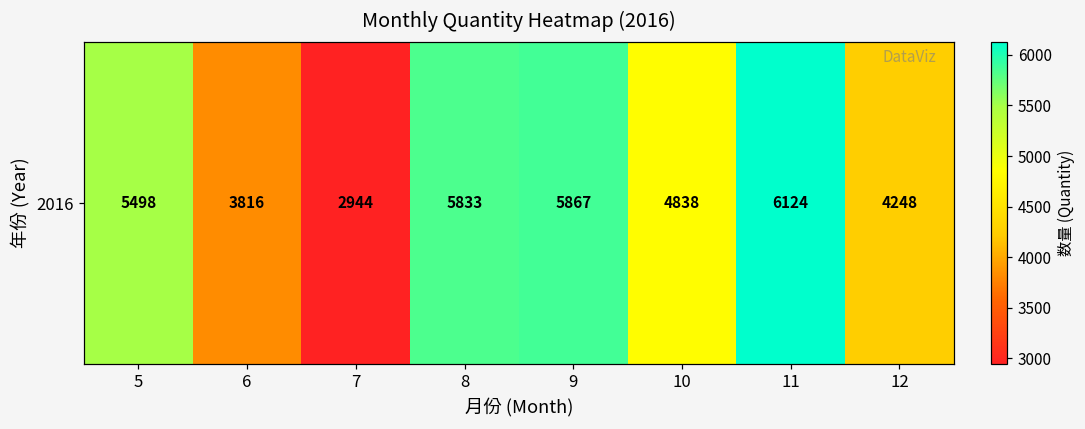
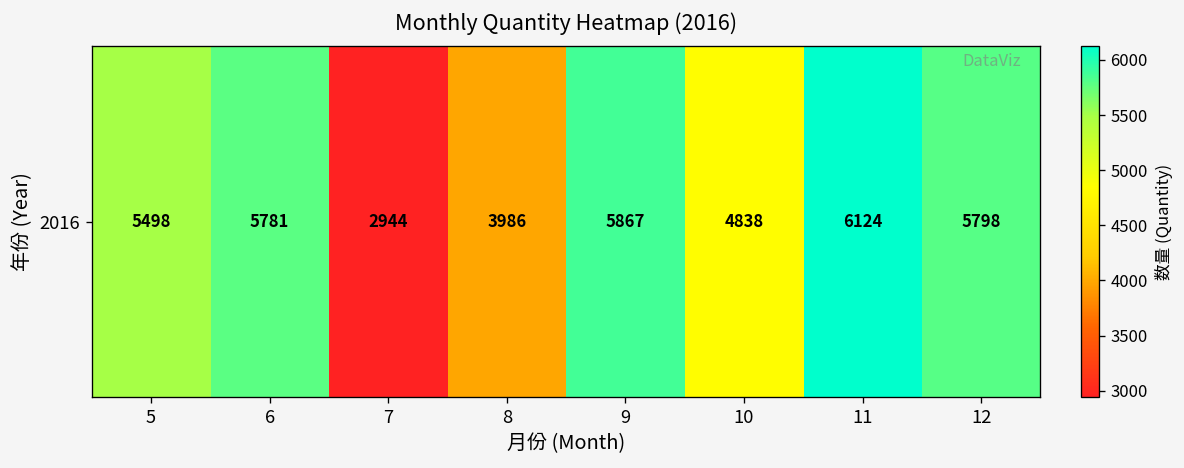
2016, 6: 3816 -> 5781
2016, 8: 5833 -> 3986
2016, 12: 4248 -> 5798
